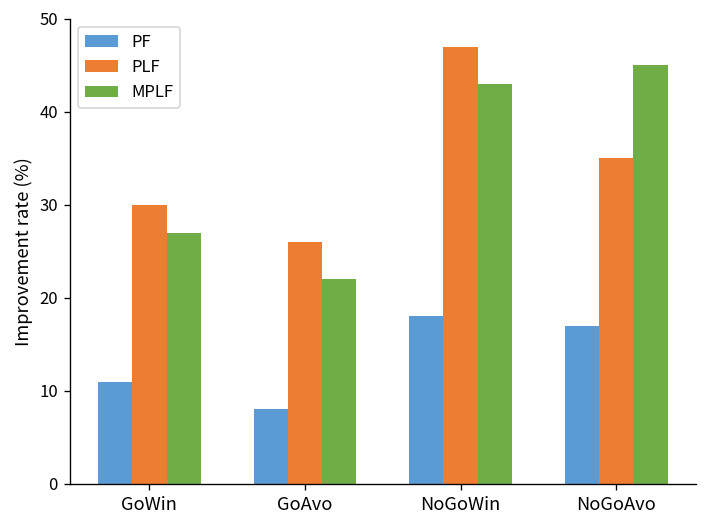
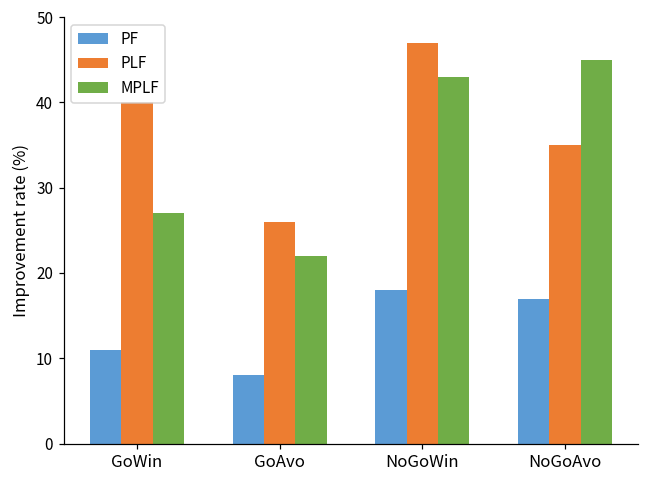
PLF, GoWin: 30 -> 40
